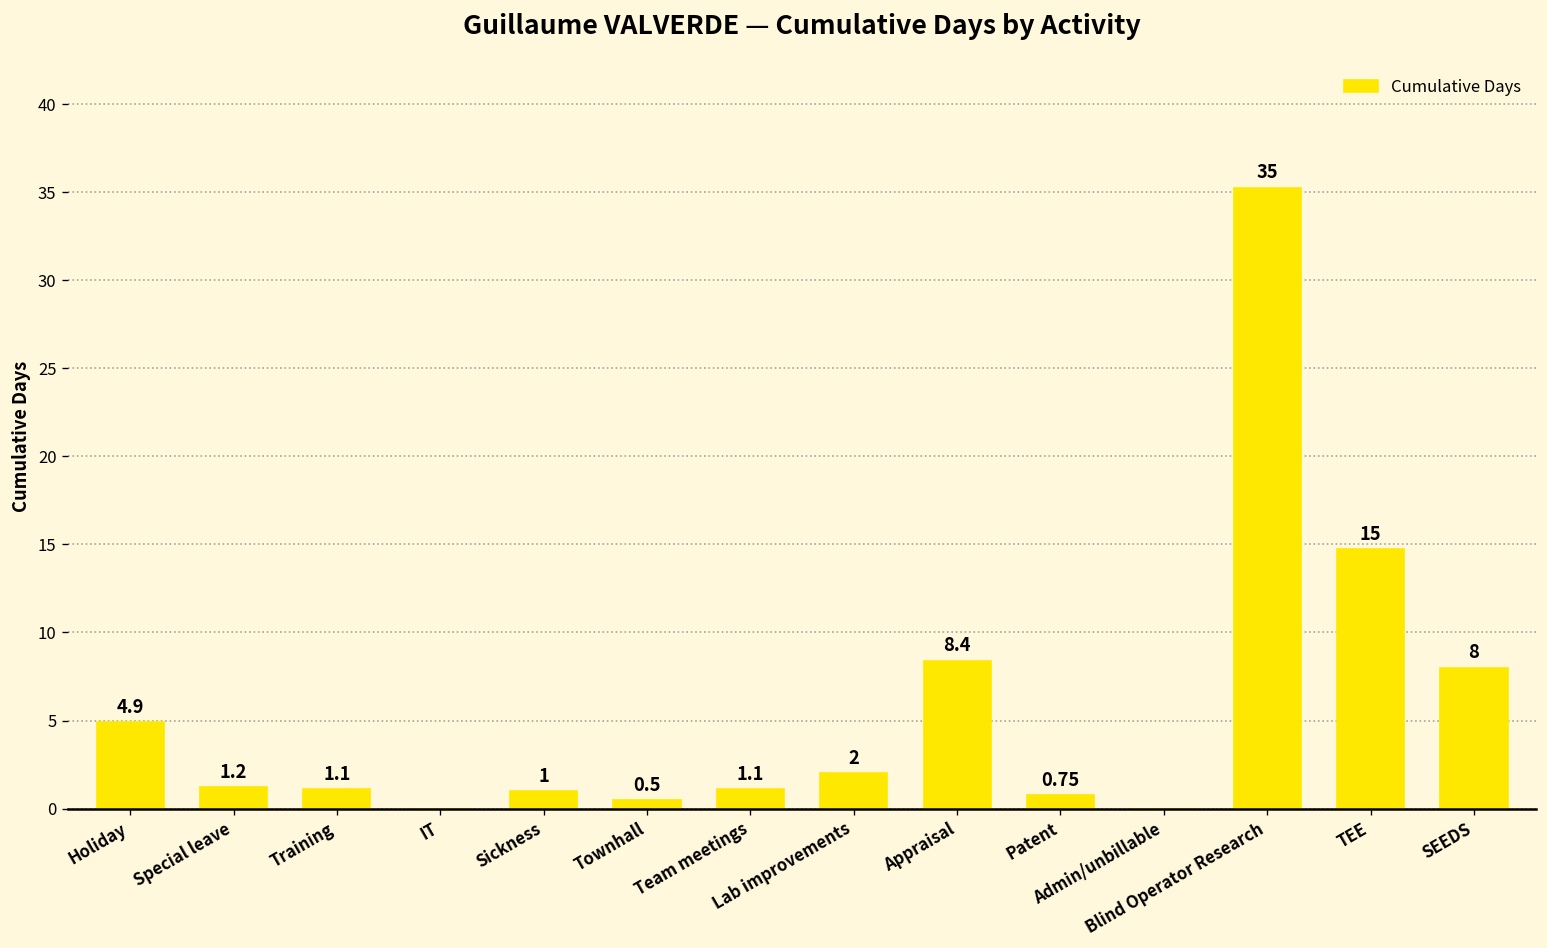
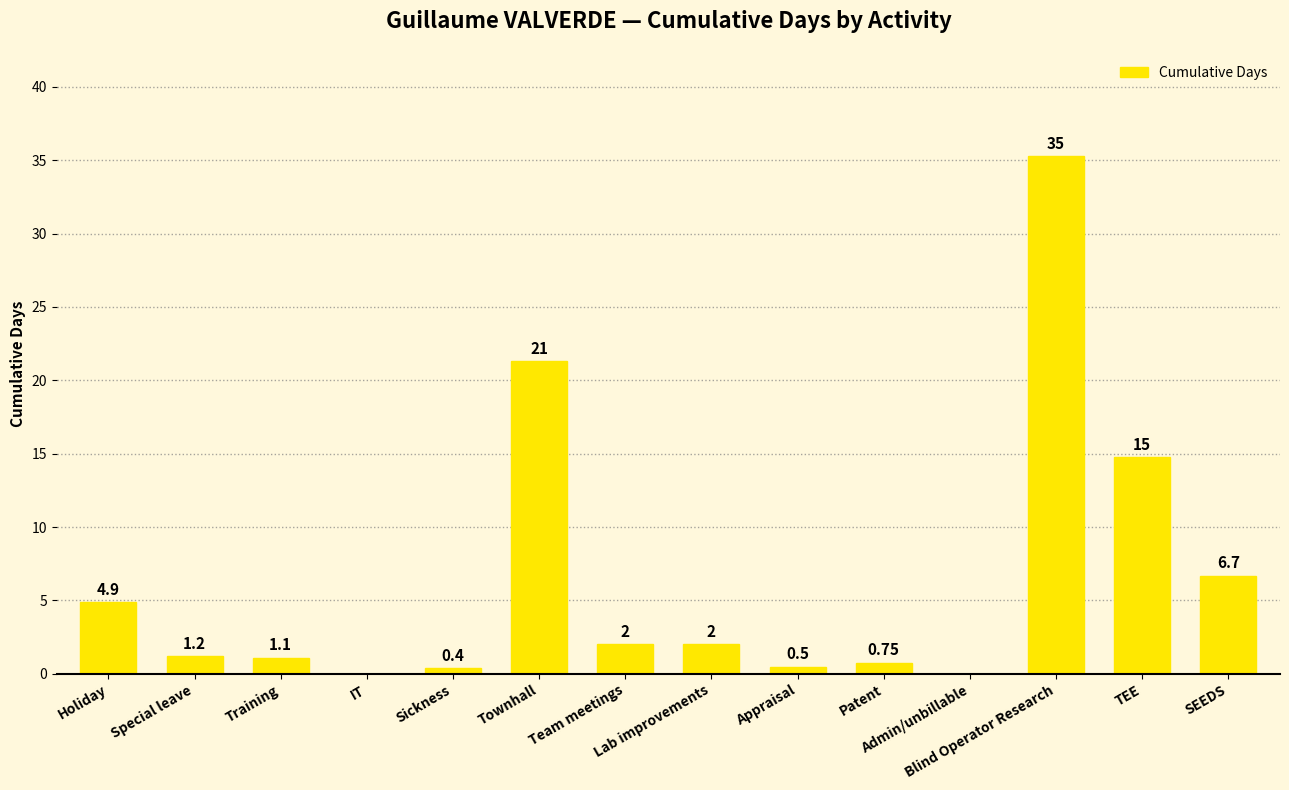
Sickness: 1 -> 0.4
Townhall: 0.5 -> 21
Team meetings: 1.1 -> 2
Appraisal: 8.4 -> 0.5
SEEDS: 8 -> 6.7
